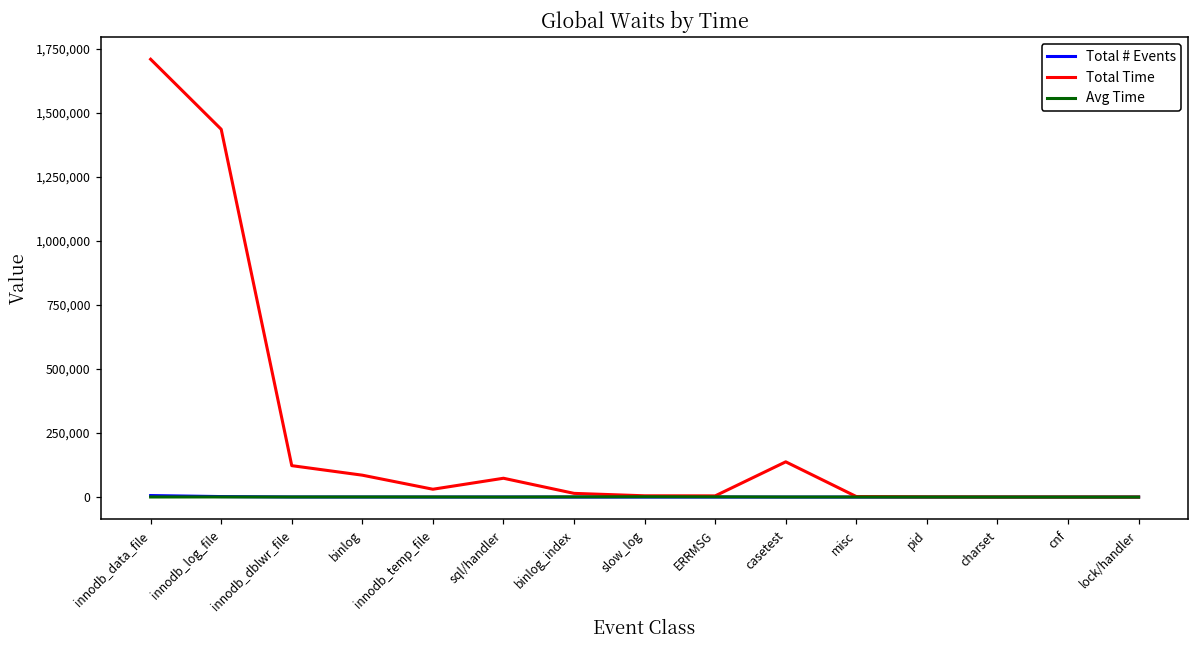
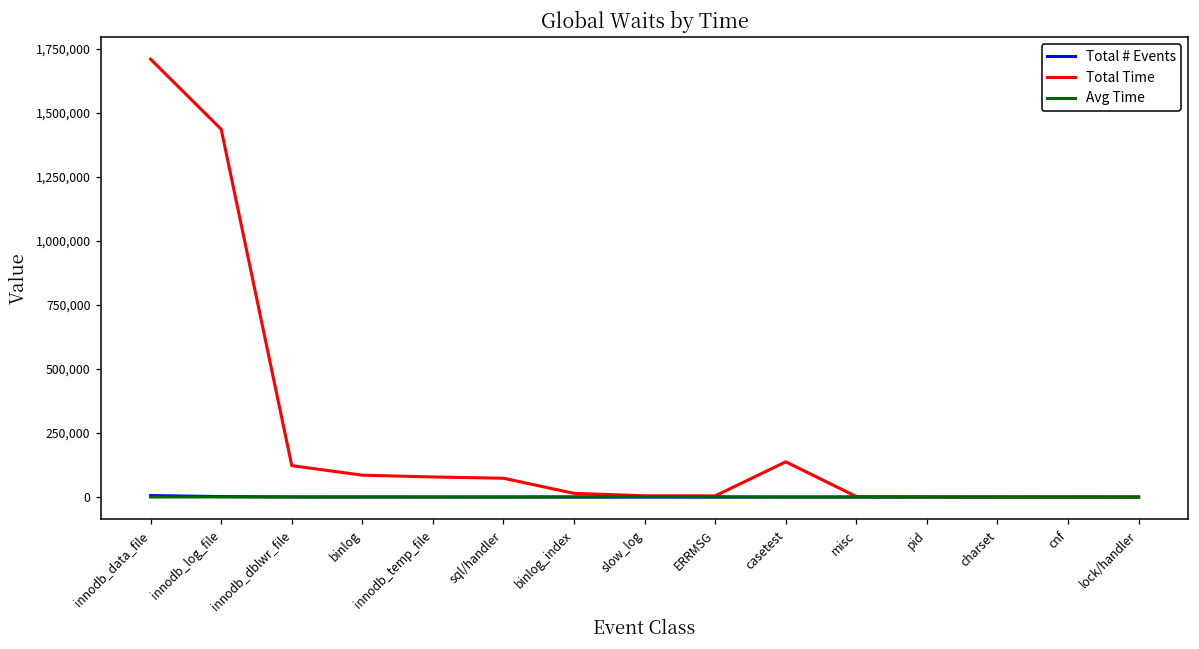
Total Time, innodb_temp_file: 30,000 -> 80,000
